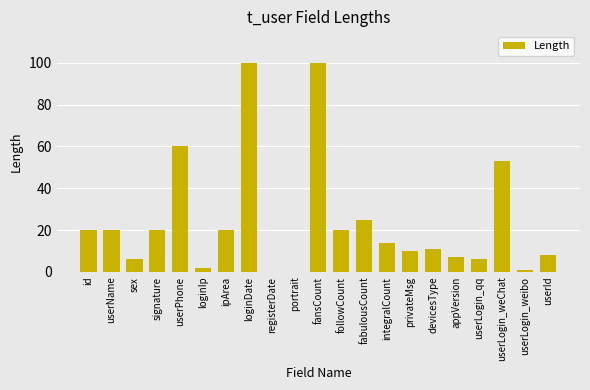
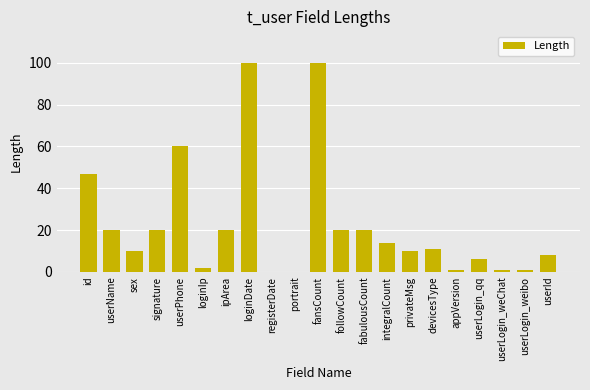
id: 20 -> 47
sex: 6 -> 10
fabulousCount: 25 -> 20
appVersion: 7 -> 1
userLogin_weChat: 53 -> 1
